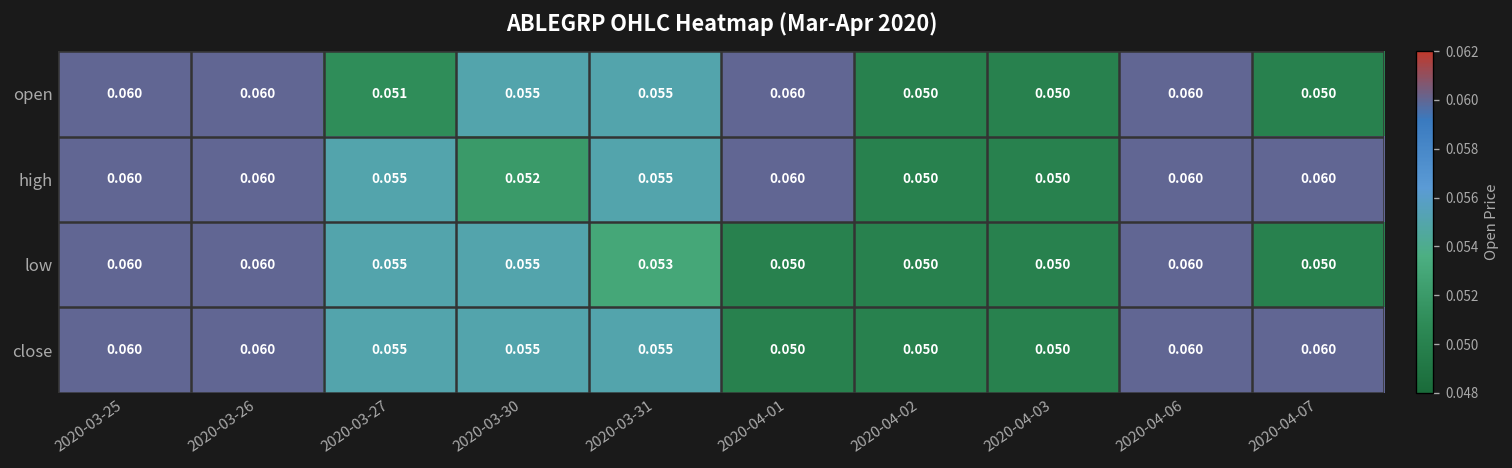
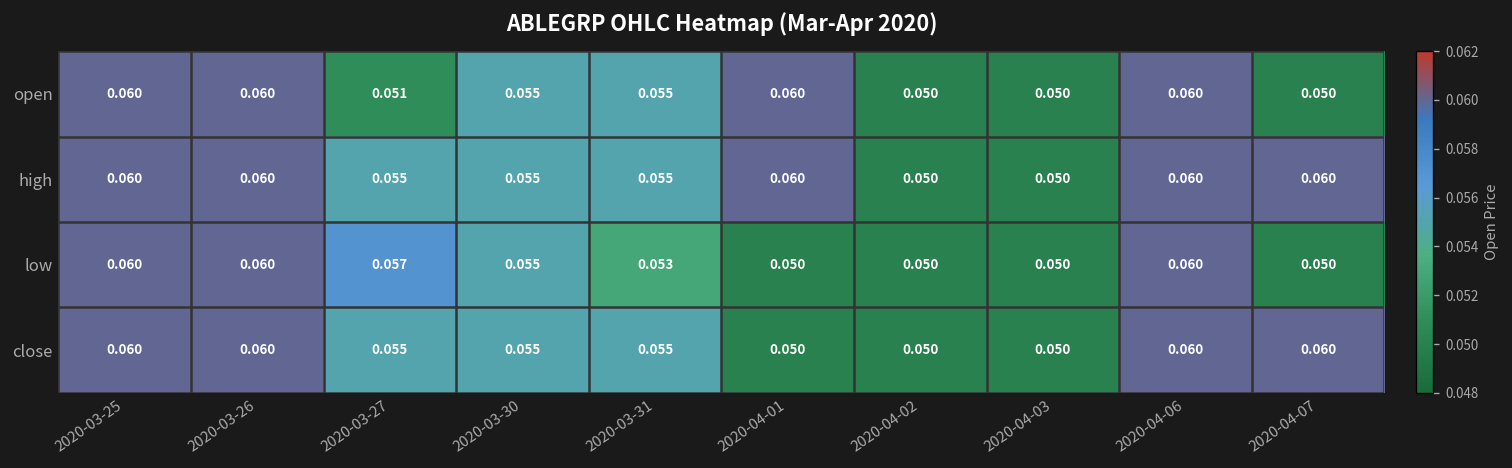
high, 2020-03-30: 0.052 -> 0.055
low, 2020-03-27: 0.055 -> 0.057
